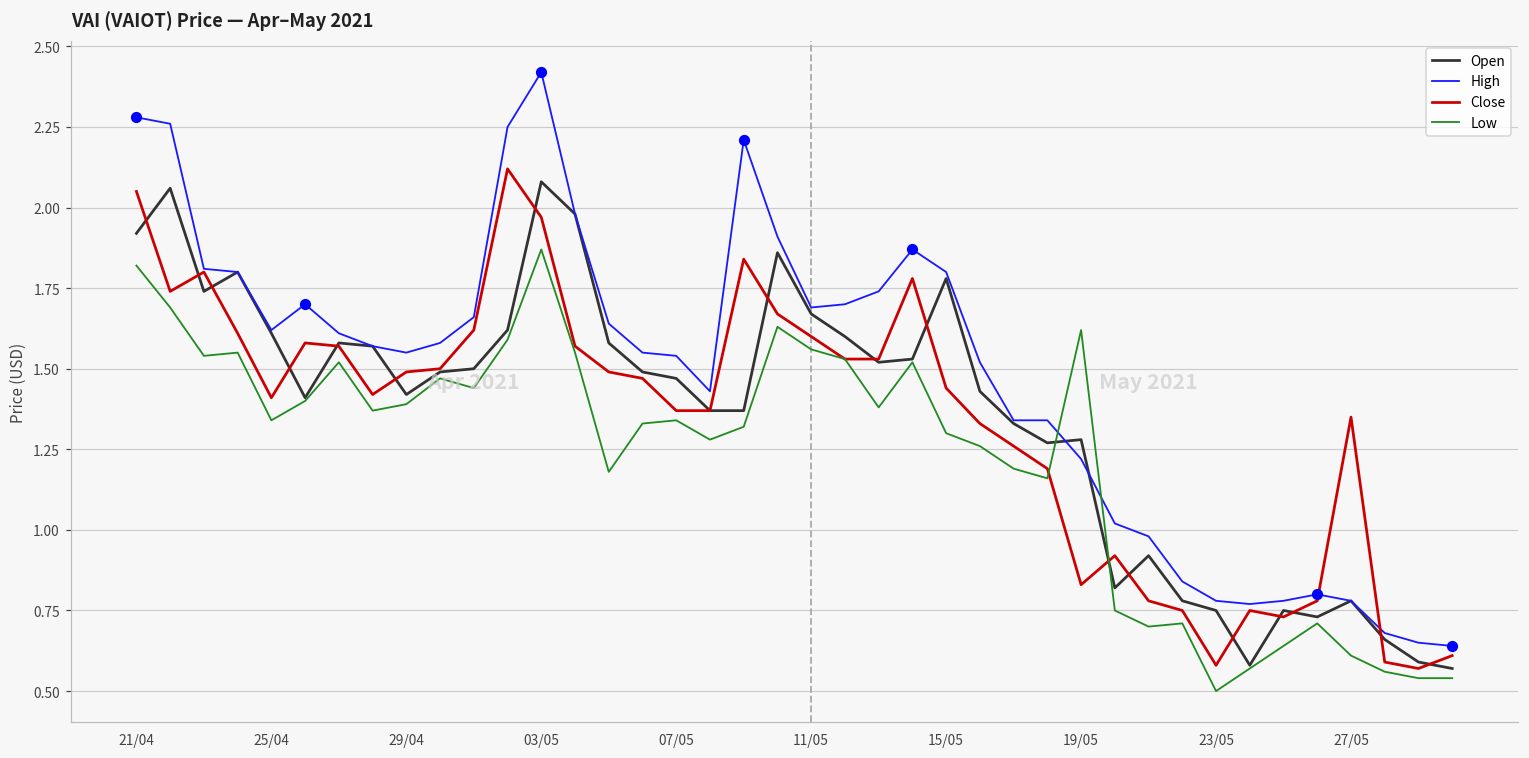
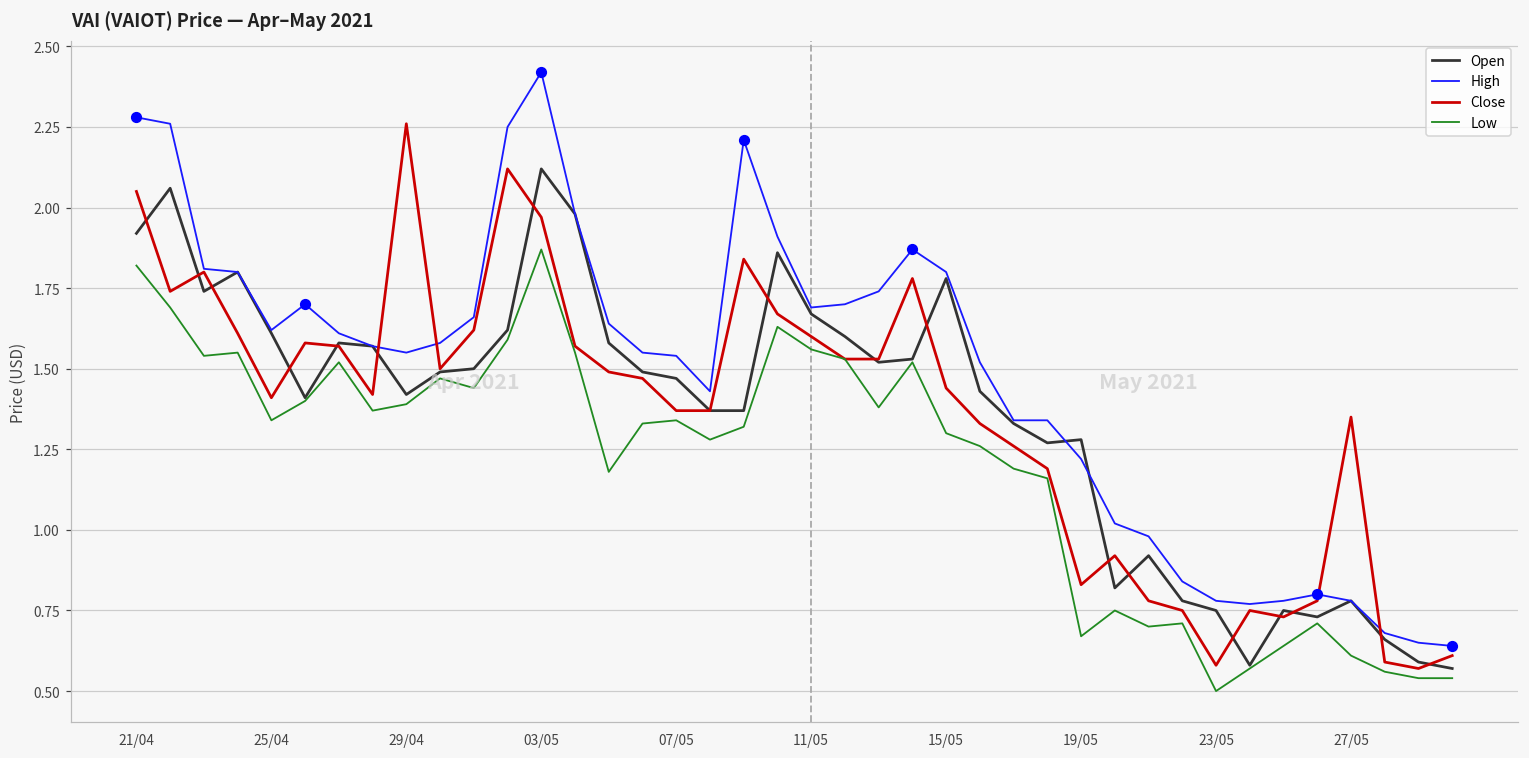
Close, 29/04: 1.49 -> 2.26
Open, 03/05: 2.08 -> 2.12
Low, 19/05: 1.62 -> 0.67
